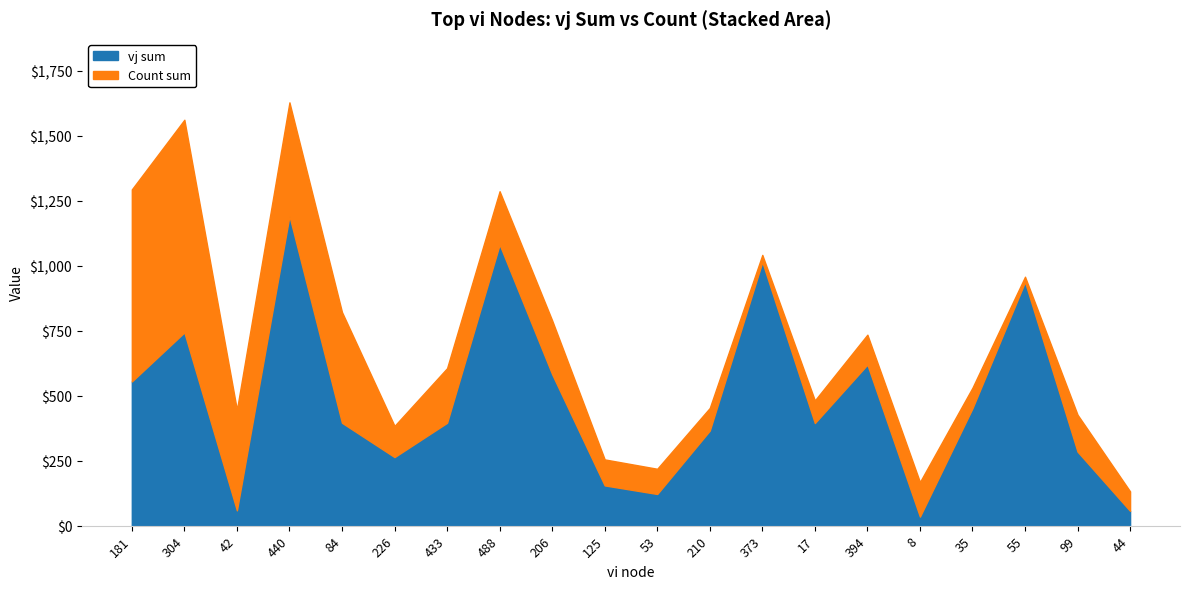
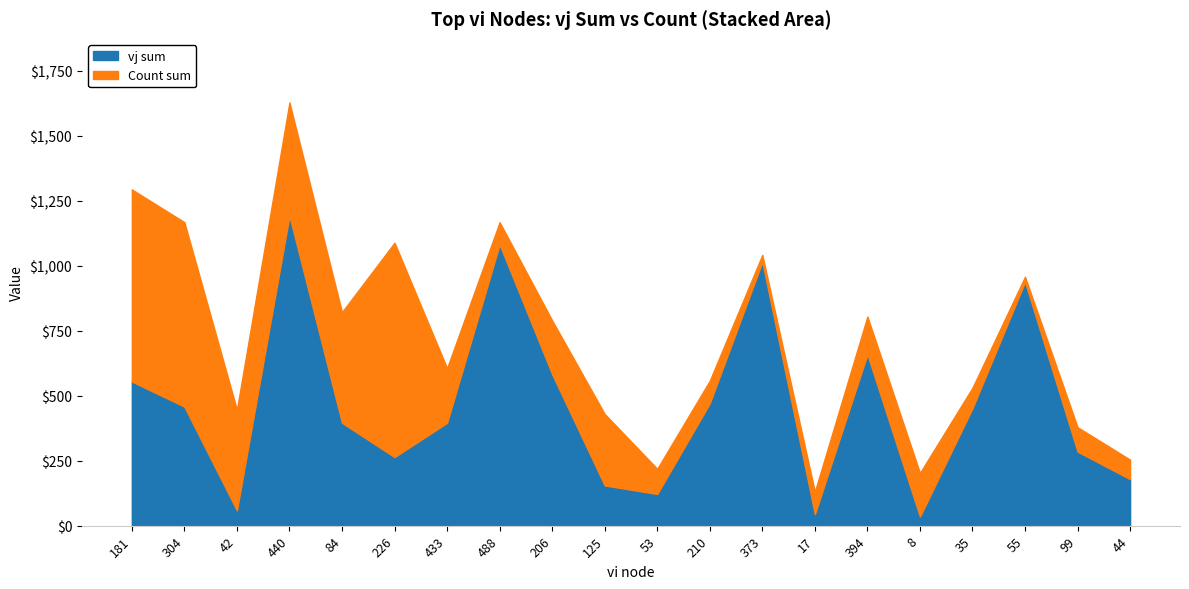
vj sum, 304: $740 -> $460
Count sum, 304: $820 -> $710
Count sum, 226: $120 -> $830
Count sum, 488: $210 -> $90
Count sum, 125: $100 -> $280
vj sum, 210: $370 -> $470
vj sum, 17: $400 -> $40
vj sum, 394: $620 -> $660
Count sum, 394: $120 -> $150
Count sum, 8: $130 -> $170
Count sum, 99: $140 -> $90
vj sum, 44: $60 -> $180
